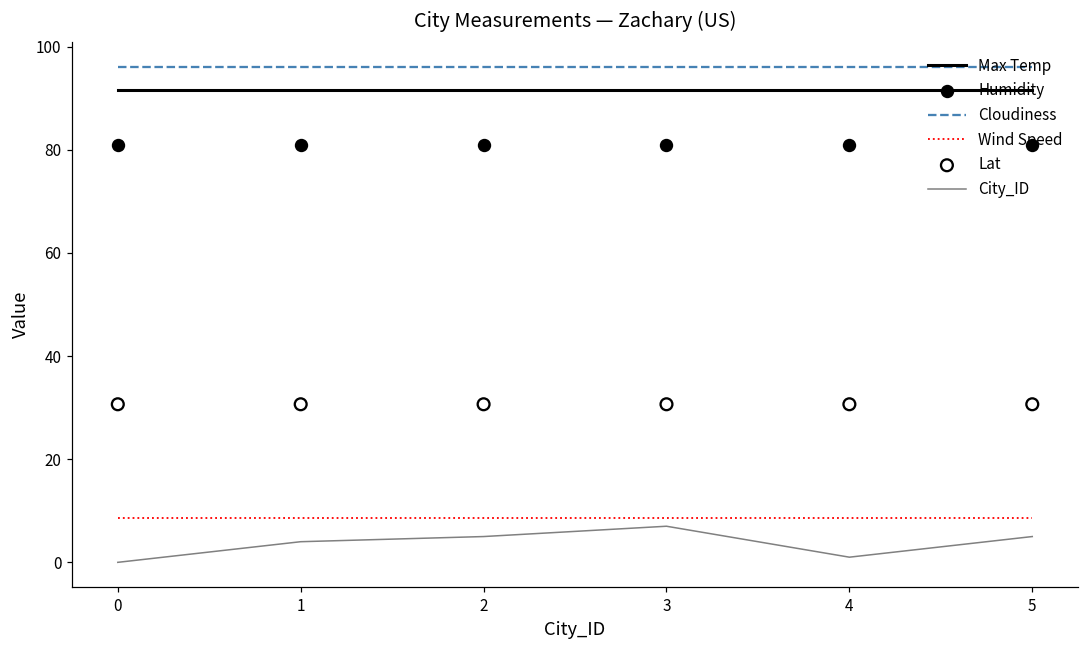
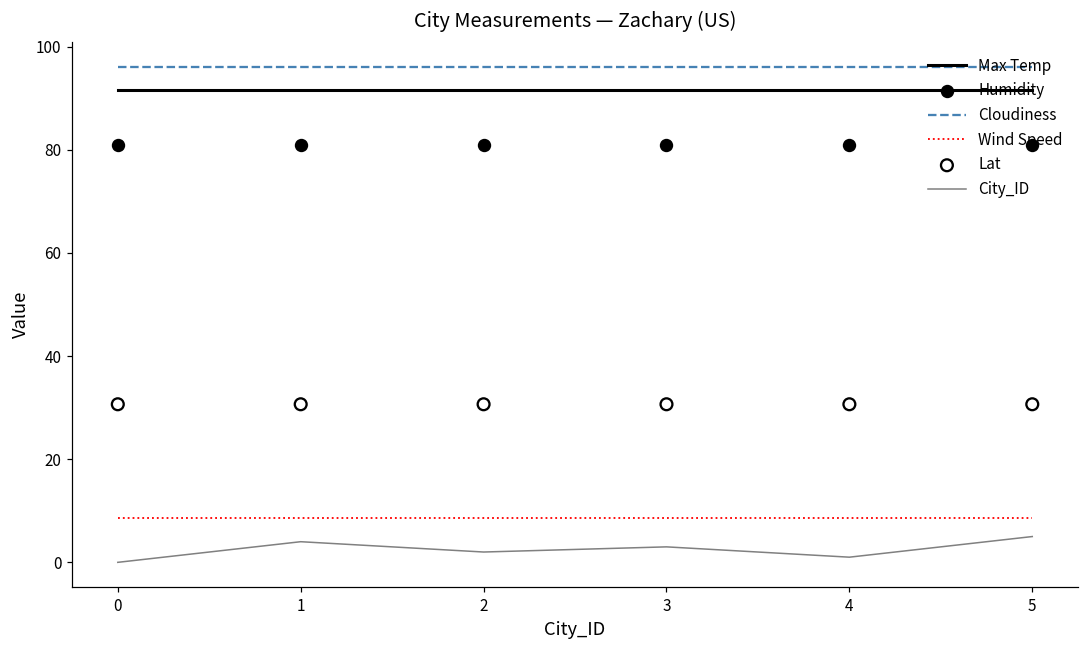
City_ID, 2: 5 -> 2
City_ID, 3: 7 -> 3
